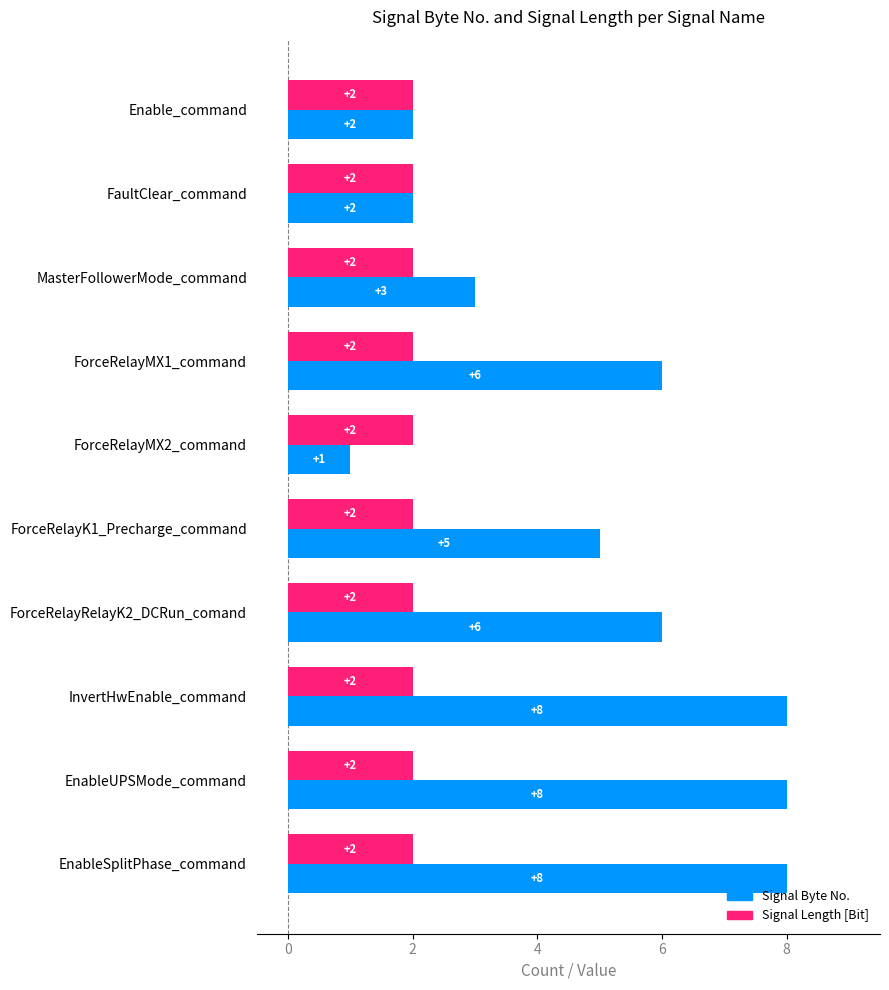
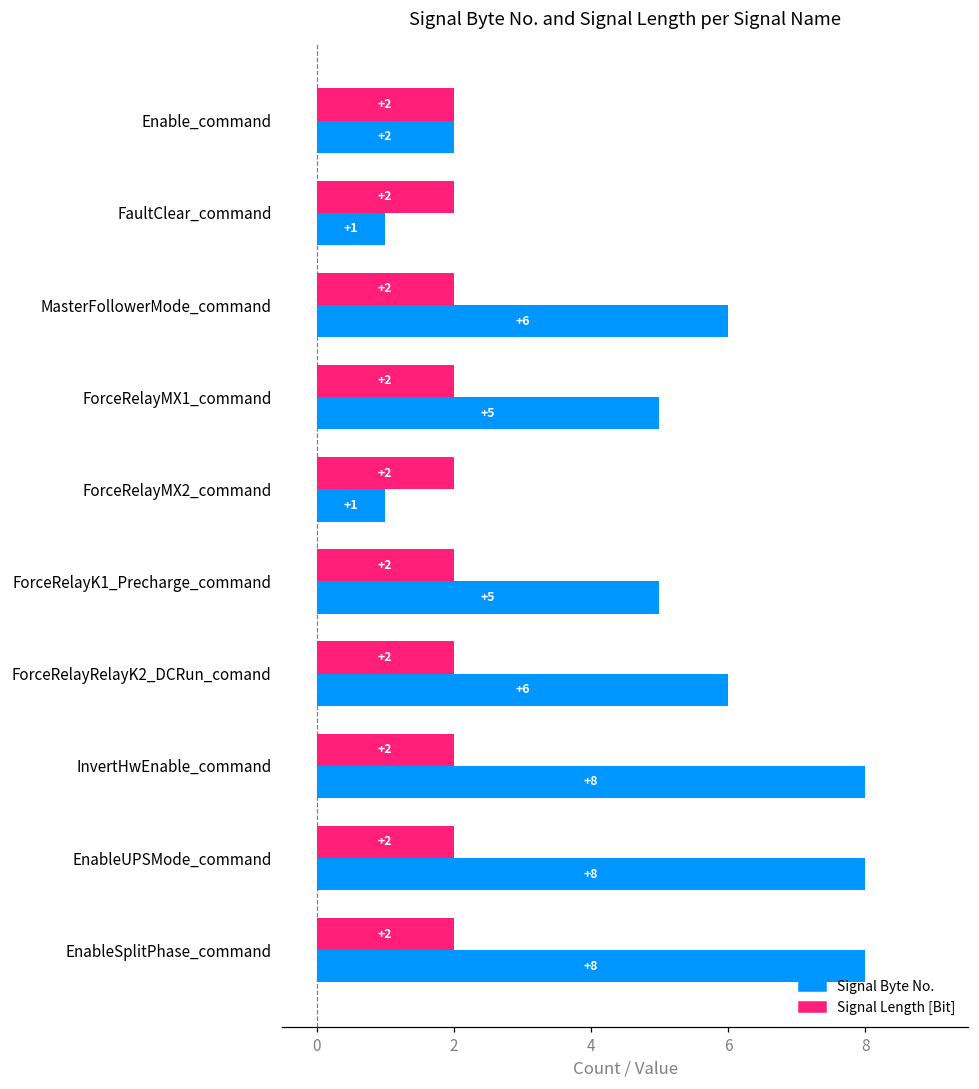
Signal Byte No., FaultClear_command: +2 -> +1
Signal Byte No., MasterFollowerMode_command: +3 -> +6
Signal Byte No., ForceRelayMX1_command: +6 -> +5
